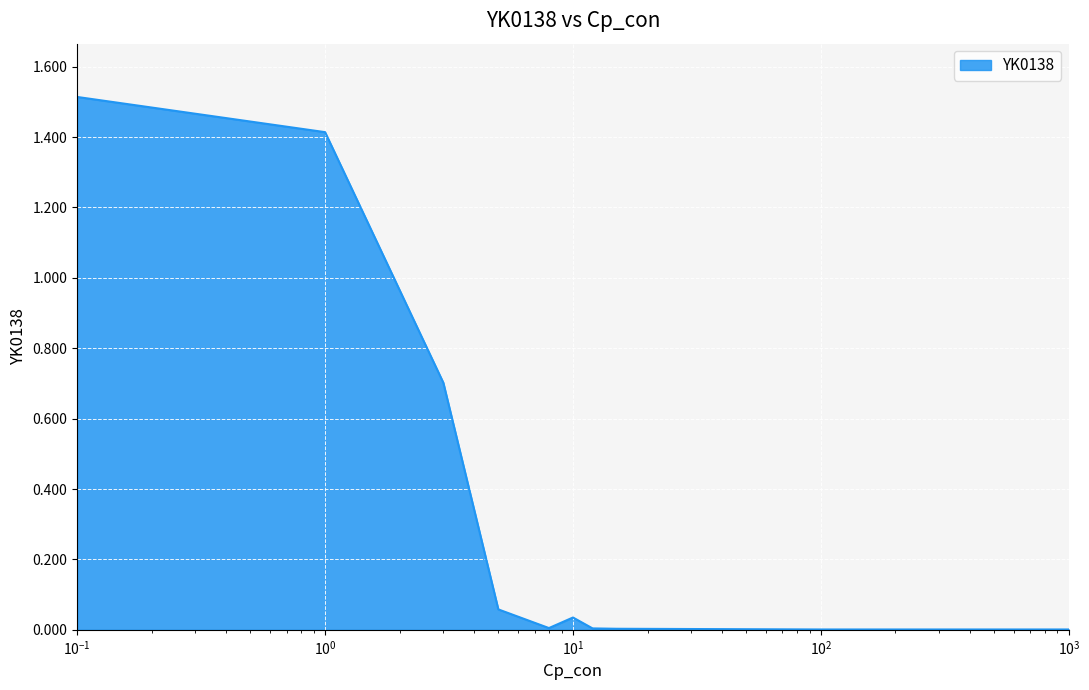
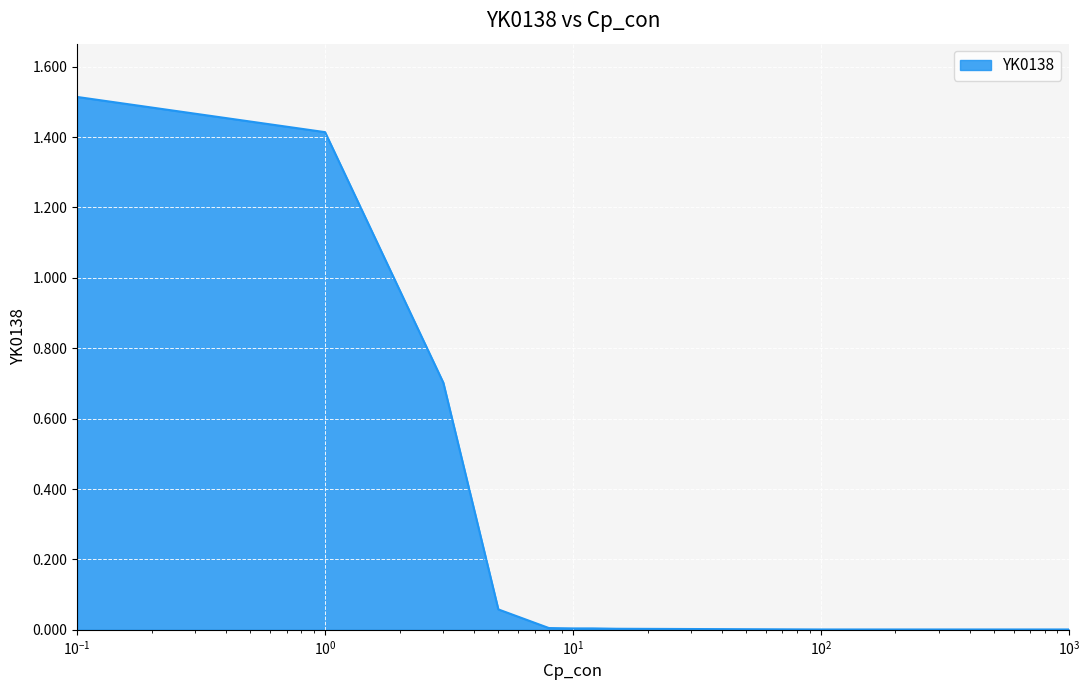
10^1: 0.04 -> 0.00
